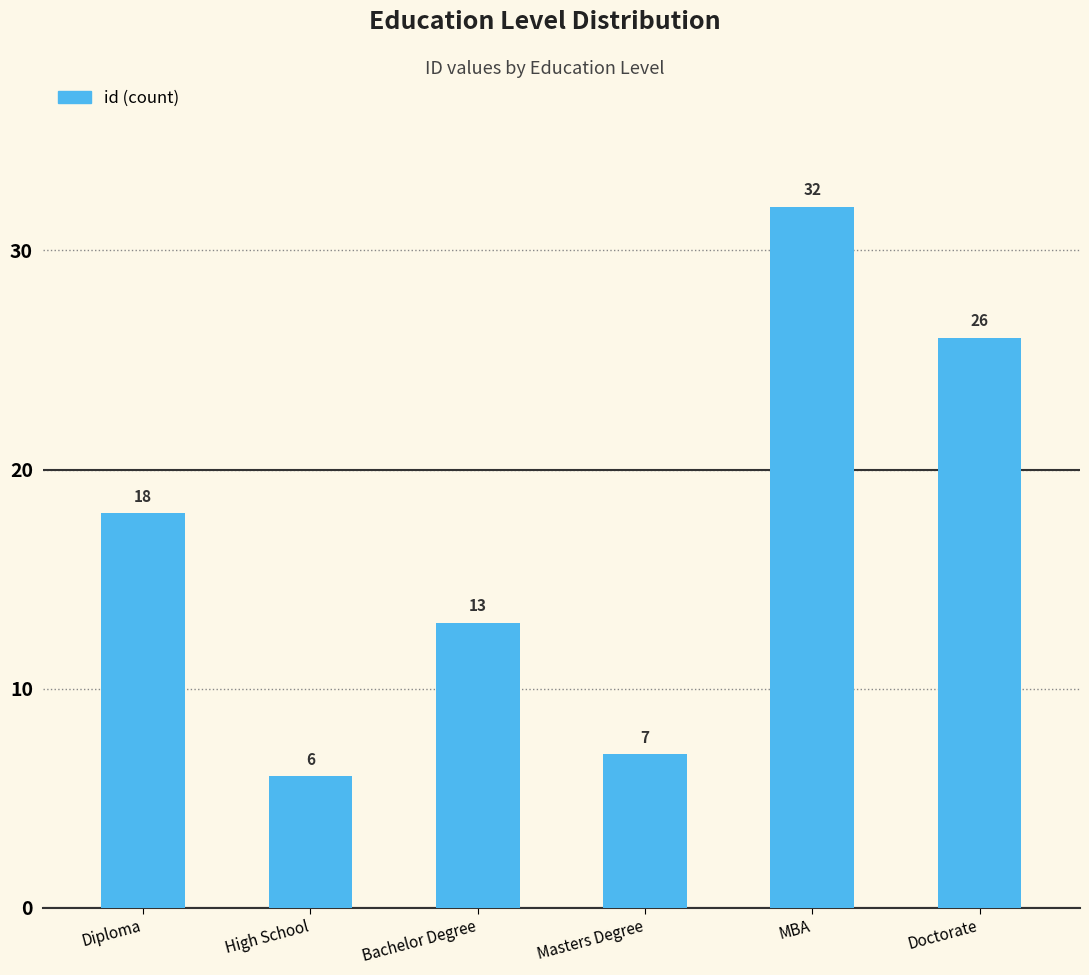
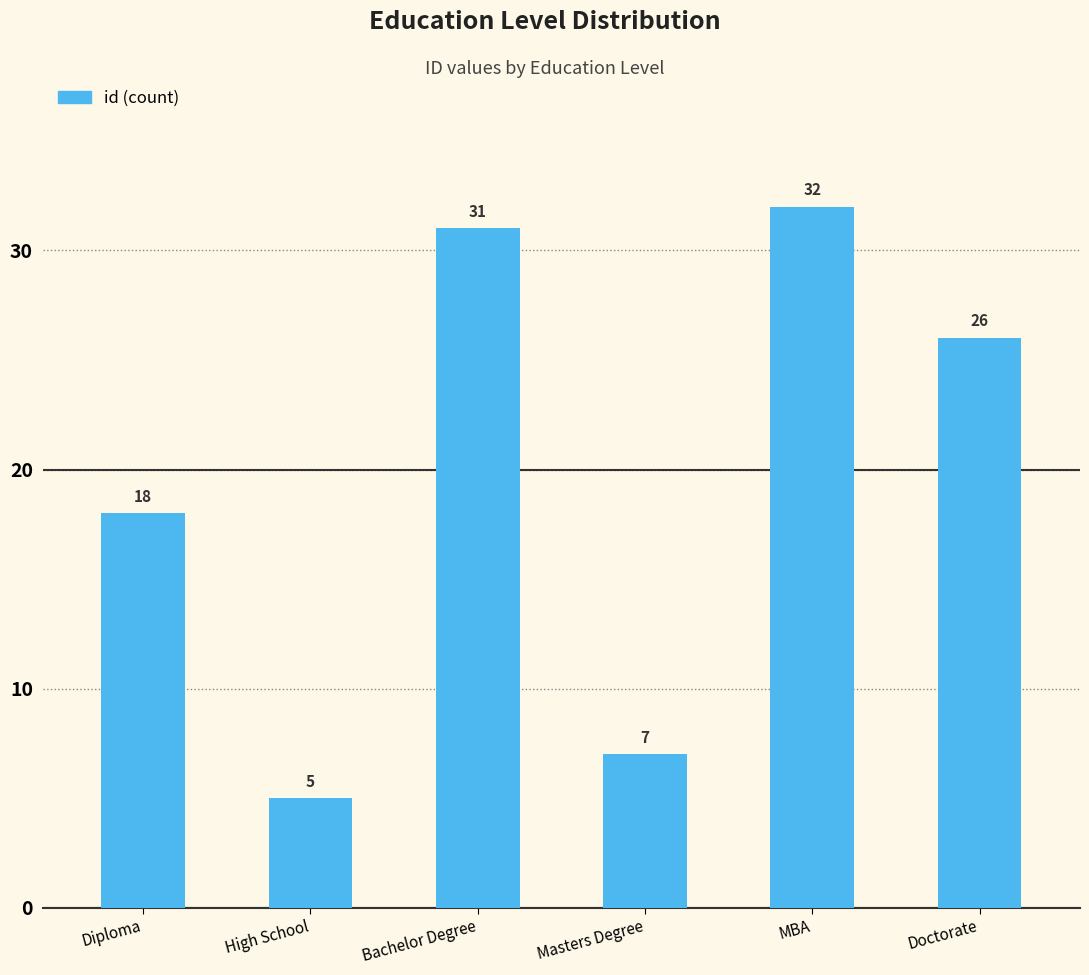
High School: 6 -> 5
Bachelor Degree: 13 -> 31
